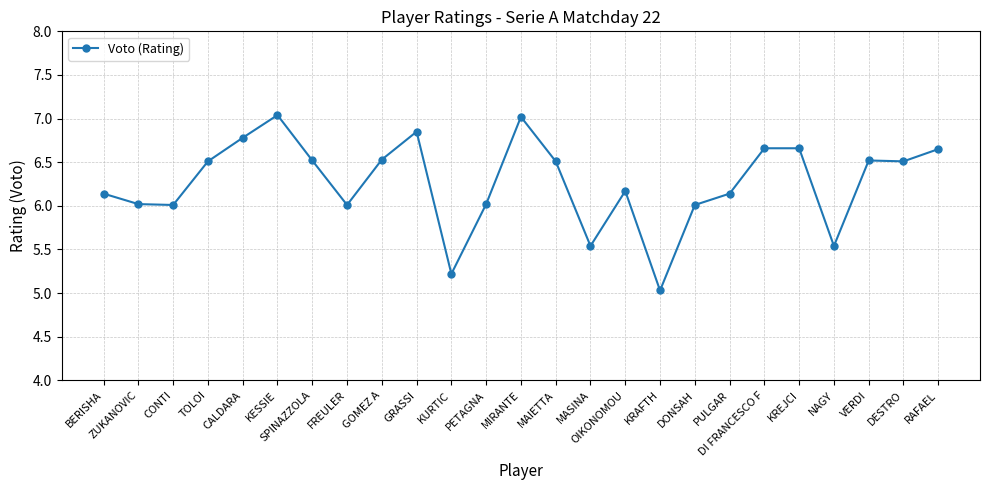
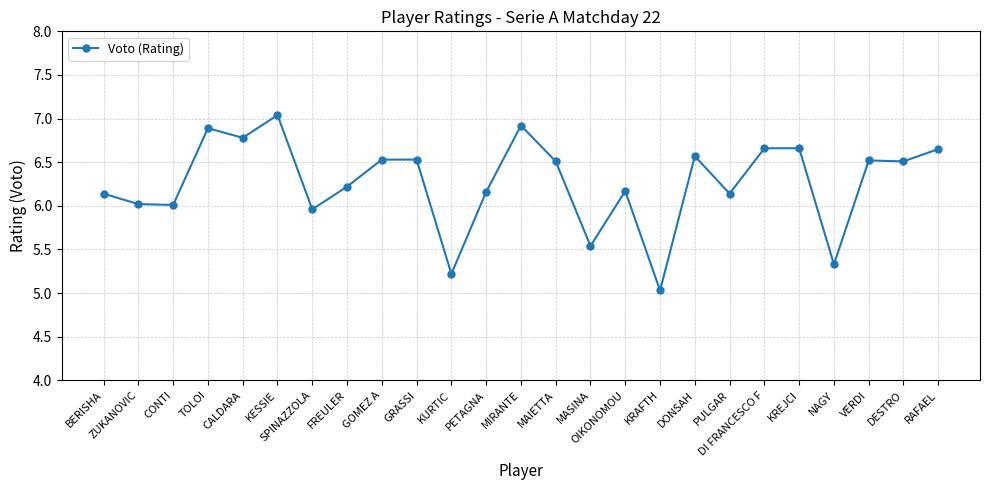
TOLOI: 6.5 -> 6.9
SPINAZZOLA: 6.5 -> 6.0
FREULER: 6.0 -> 6.2
GRASSI: 6.9 -> 6.5
PETAGNA: 6.0 -> 6.2
MIRANTE: 7.0 -> 6.9
DONSAH: 6.0 -> 6.6
NAGY: 5.5 -> 5.3
